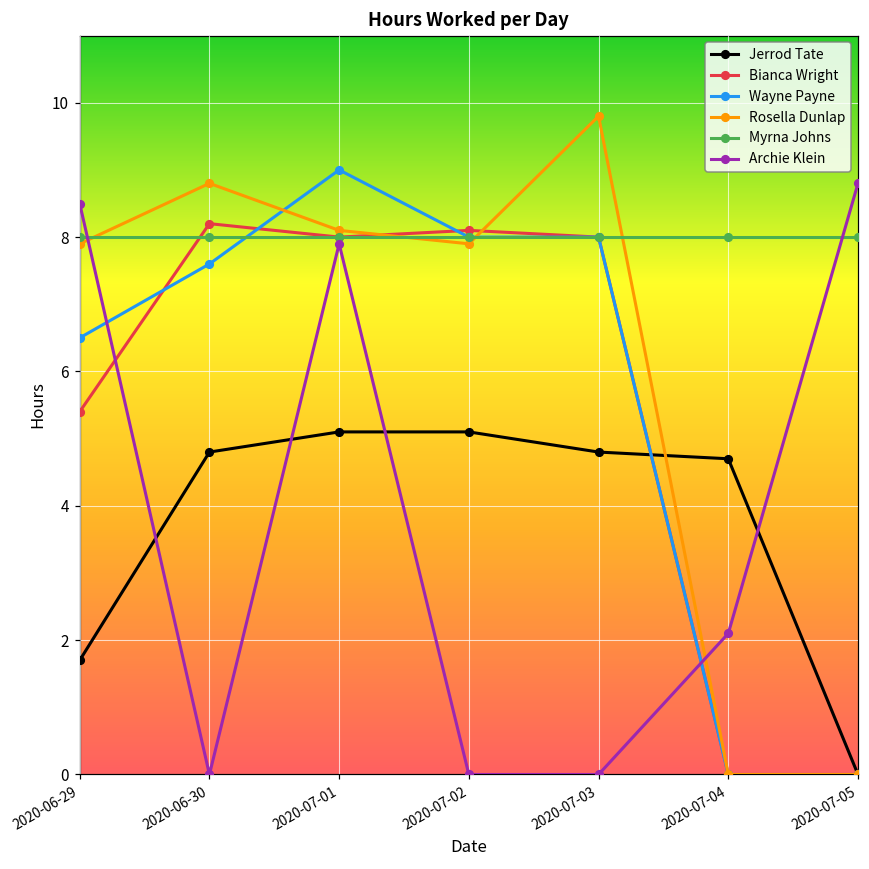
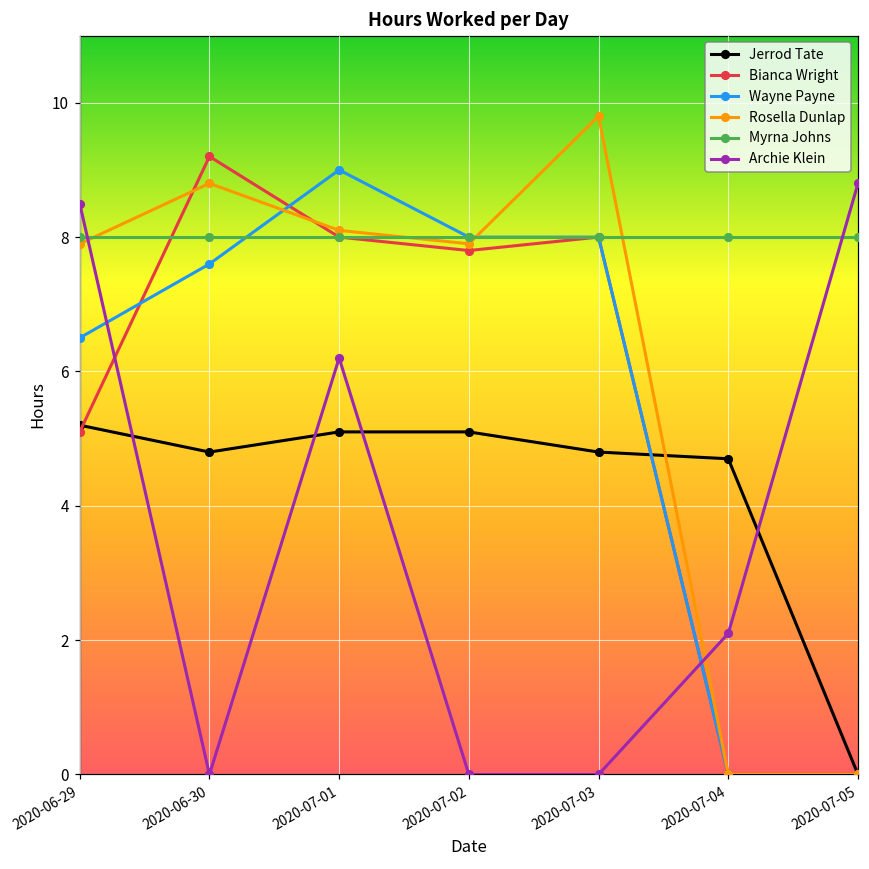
Jerrod Tate, 2020-06-29: 1.7 -> 5.2
Bianca Wright, 2020-06-29: 5.4 -> 5.1
Bianca Wright, 2020-06-30: 8.2 -> 9.2
Archie Klein, 2020-07-01: 7.9 -> 6.2
Bianca Wright, 2020-07-02: 8.1 -> 7.8
